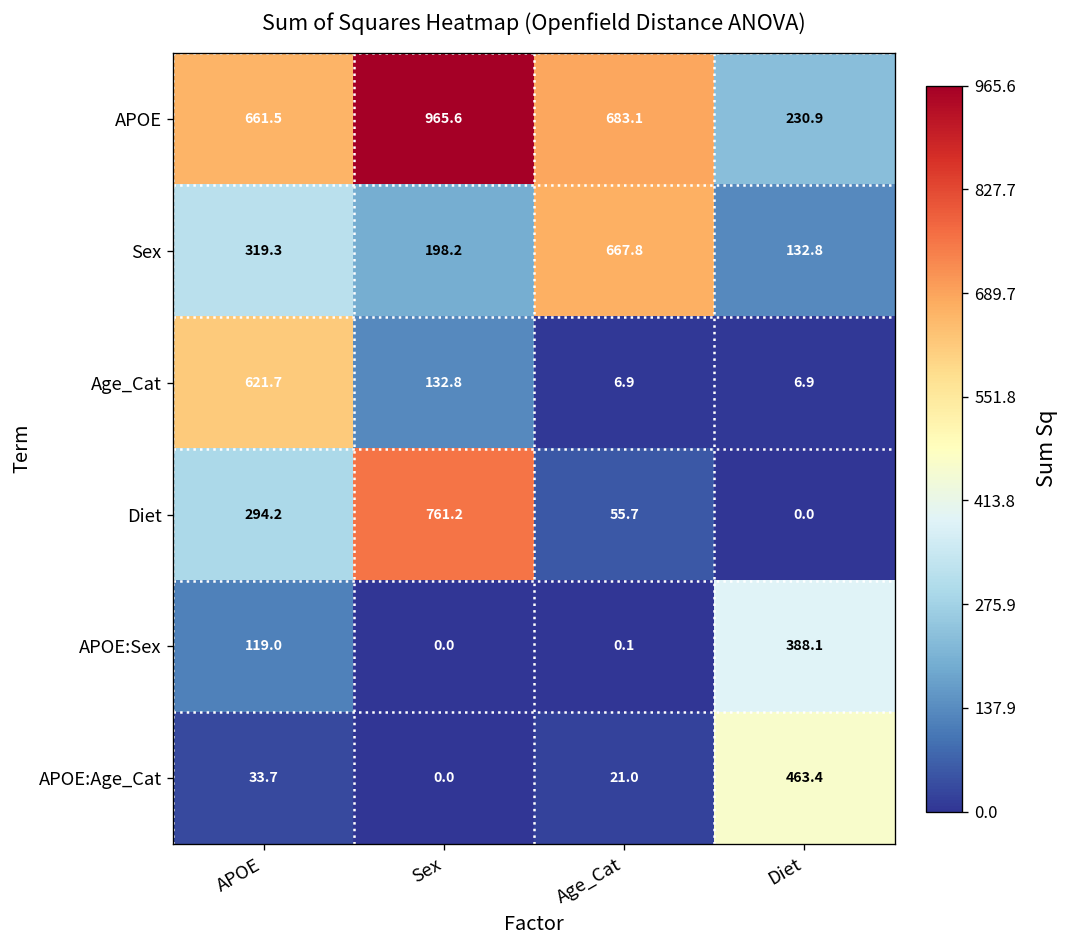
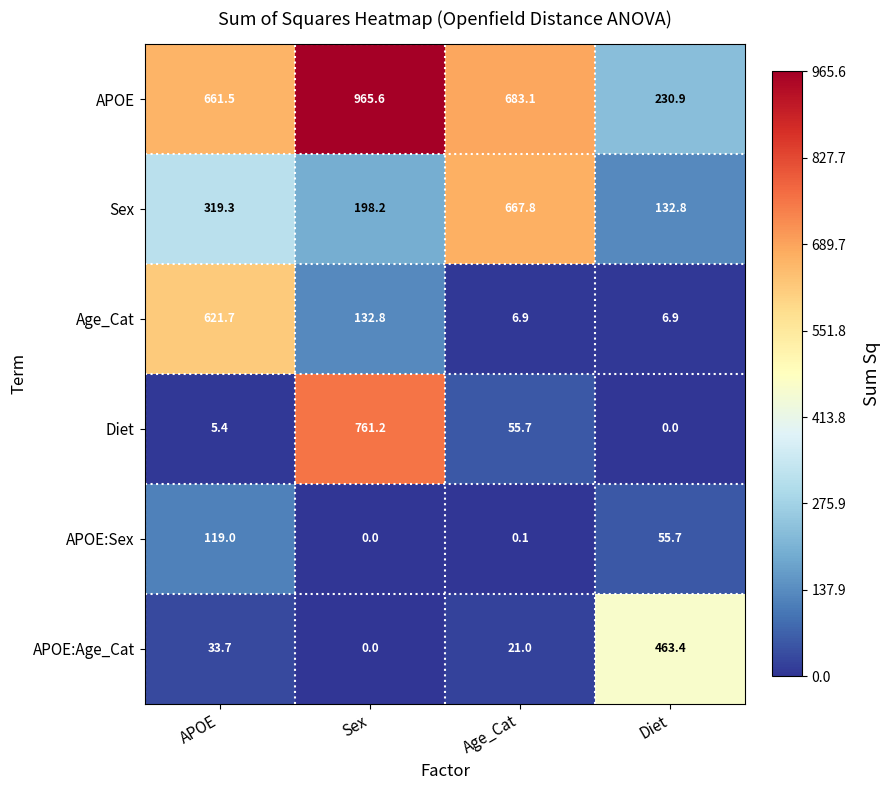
Diet, APOE: 294.2 -> 5.4
APOE:Sex, Diet: 388.1 -> 55.7
